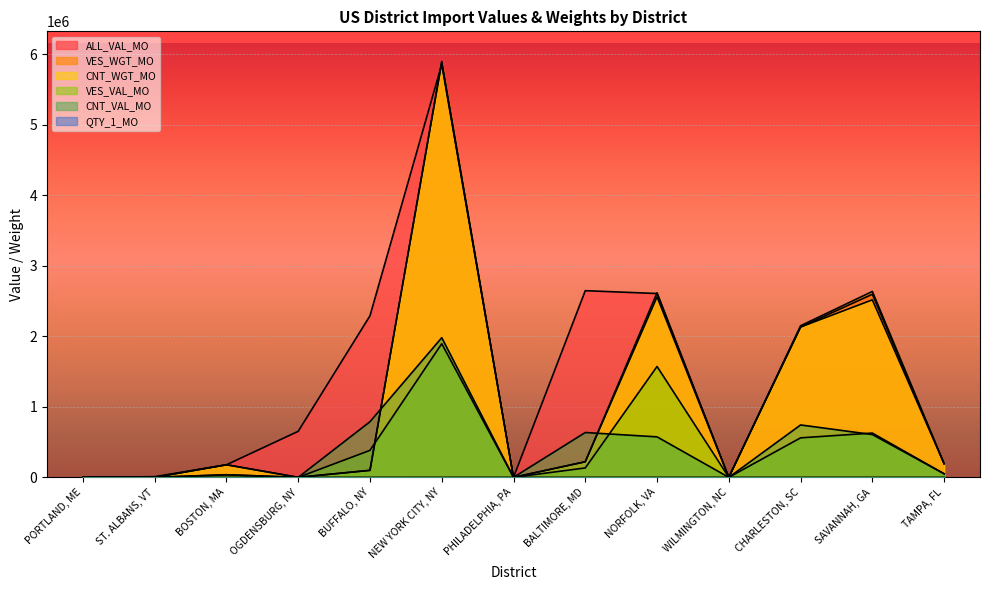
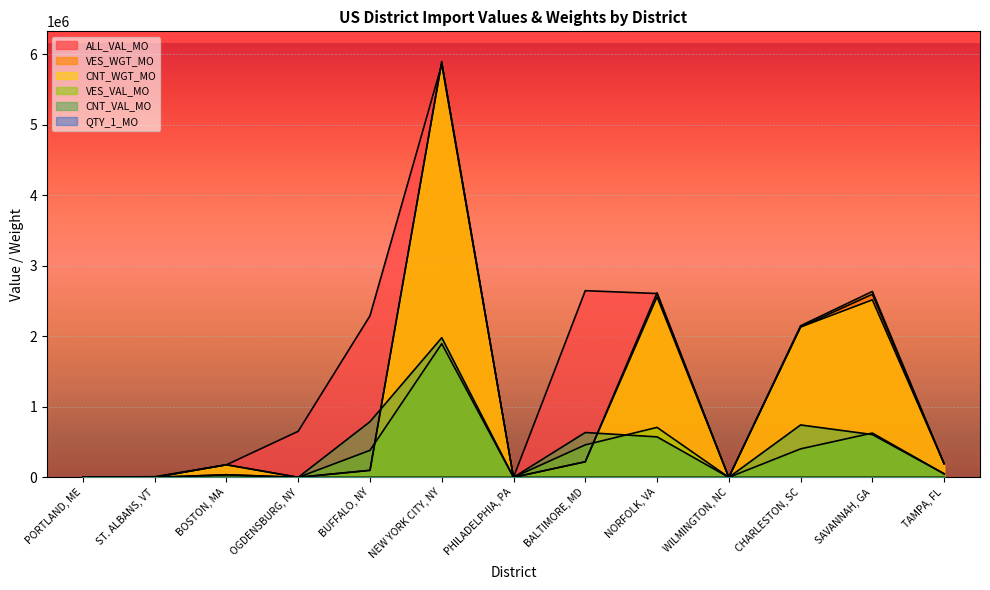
VES_VAL_MO, BALTIMORE, MD: 100000 -> 500000
VES_VAL_MO, NORFOLK, VA: 1600000 -> 700000
VES_VAL_MO, CHARLESTON, SC: 600000 -> 400000
